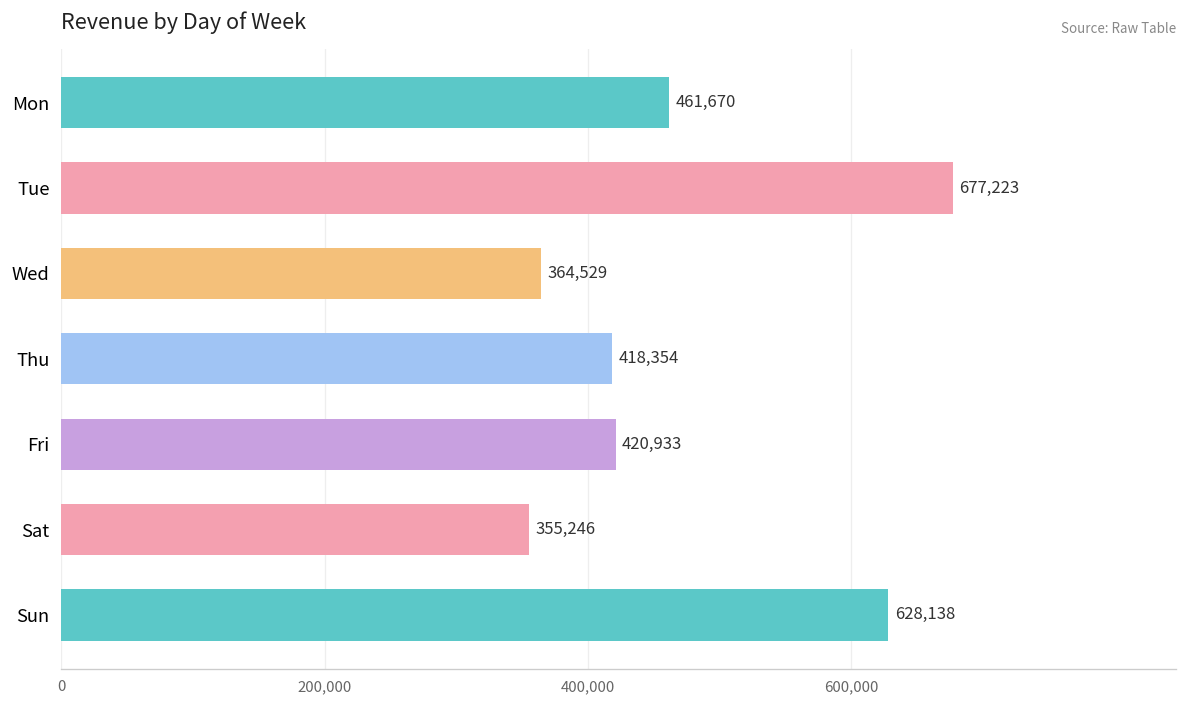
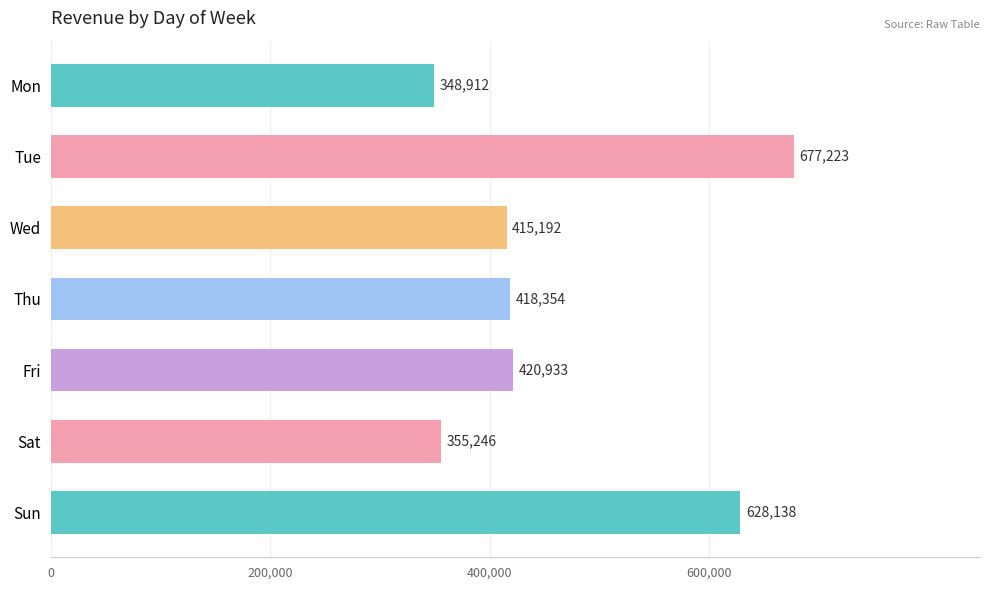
Mon: 461,670 -> 348,912
Wed: 364,529 -> 415,192
